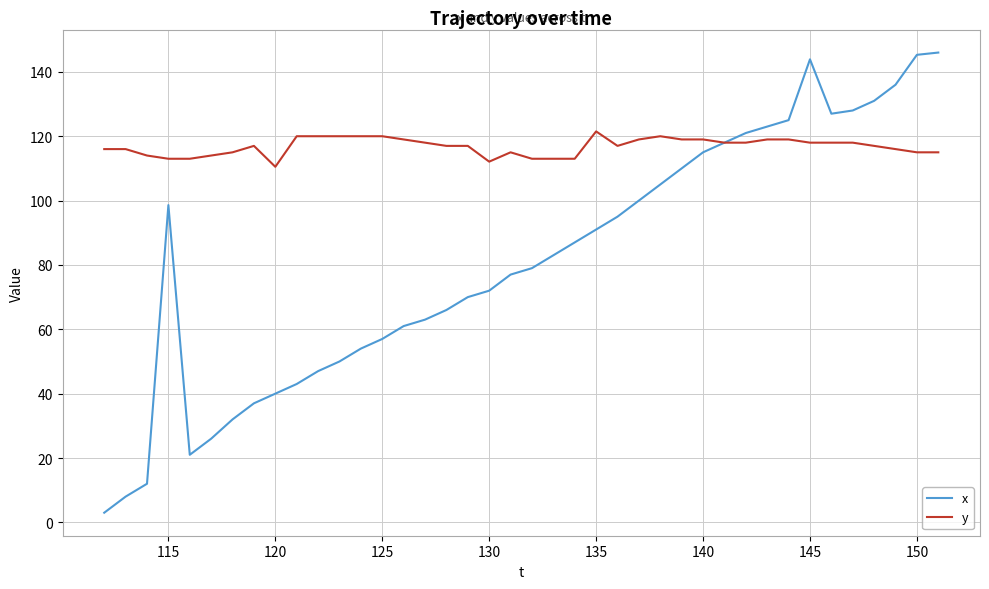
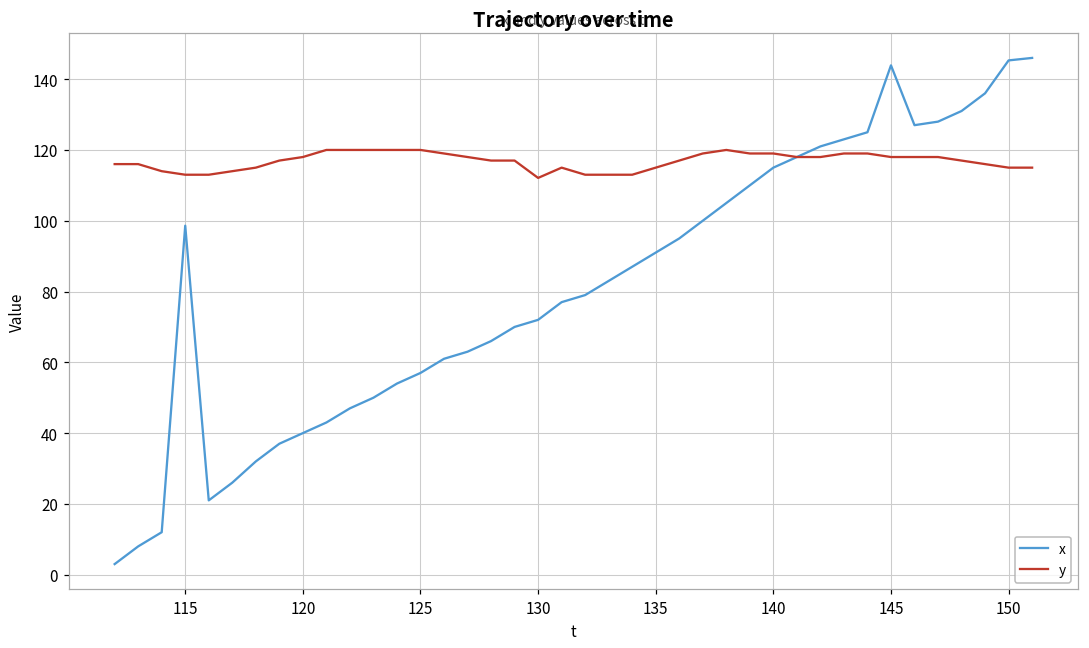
y, 120: 111 -> 118
y, 135: 122 -> 115
